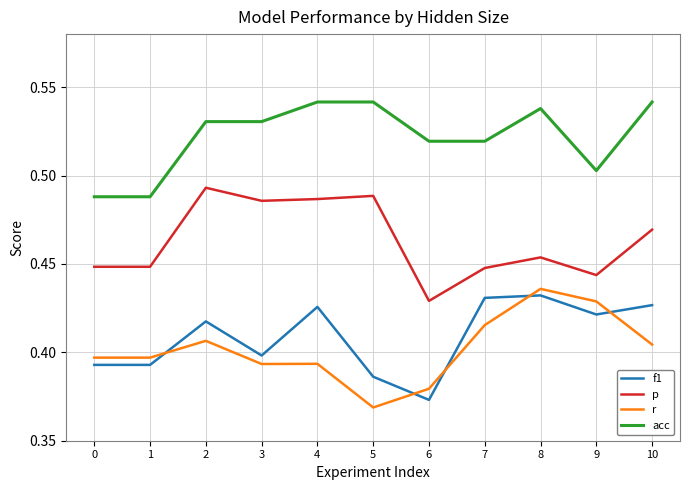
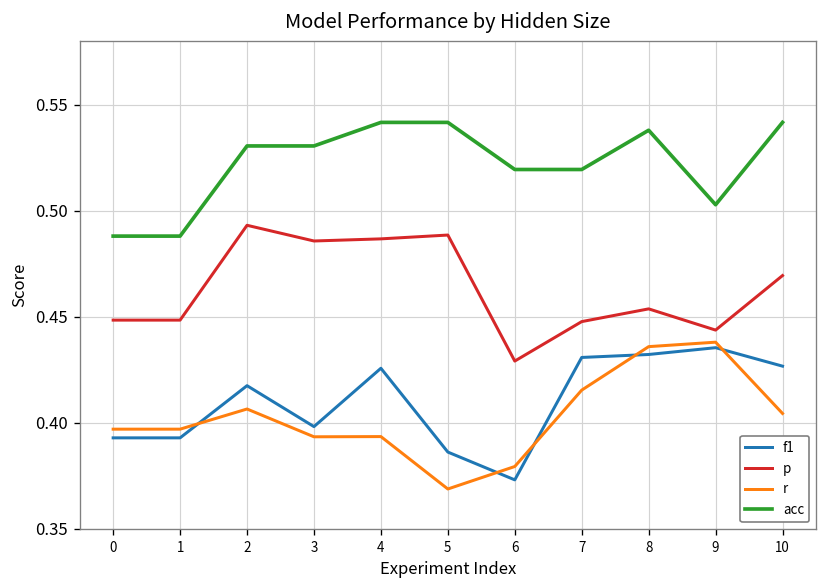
f1, 9: 0.421 -> 0.435
r, 9: 0.429 -> 0.438
